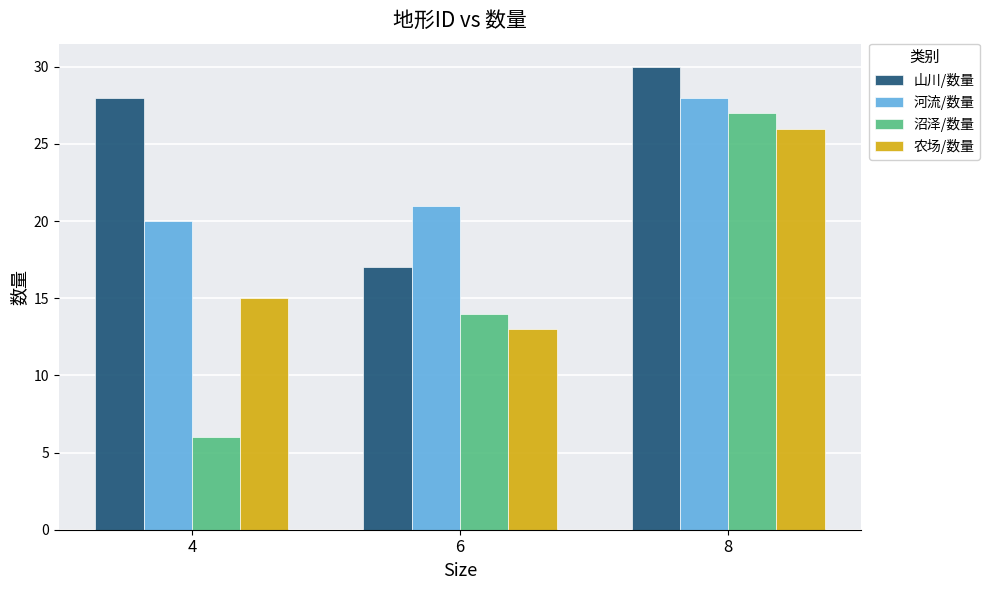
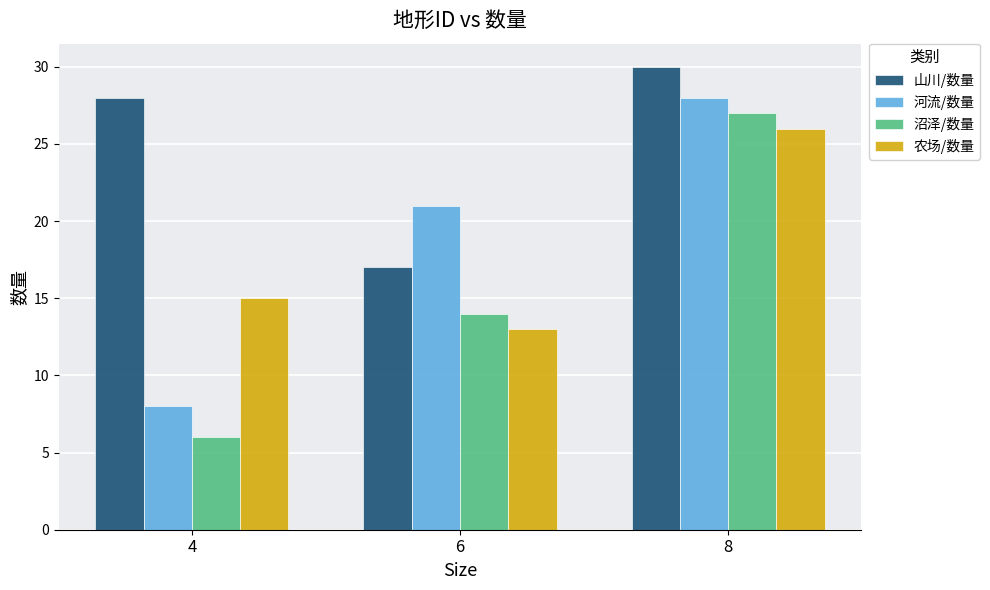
河流/数量, 4: 20 -> 8
